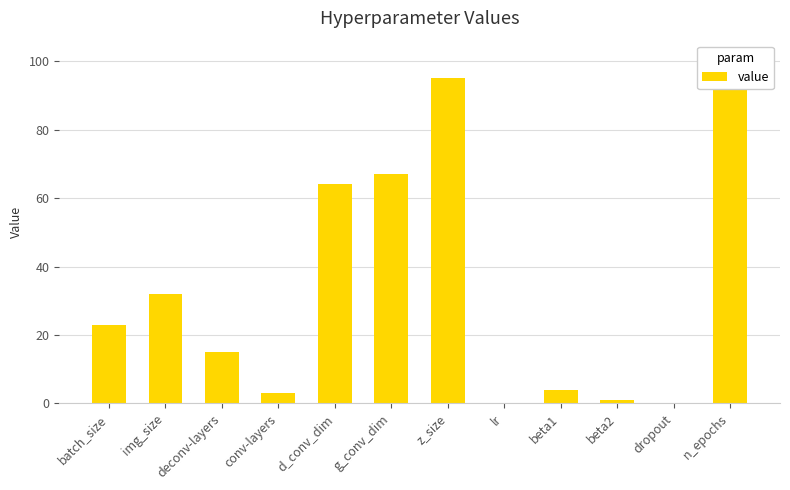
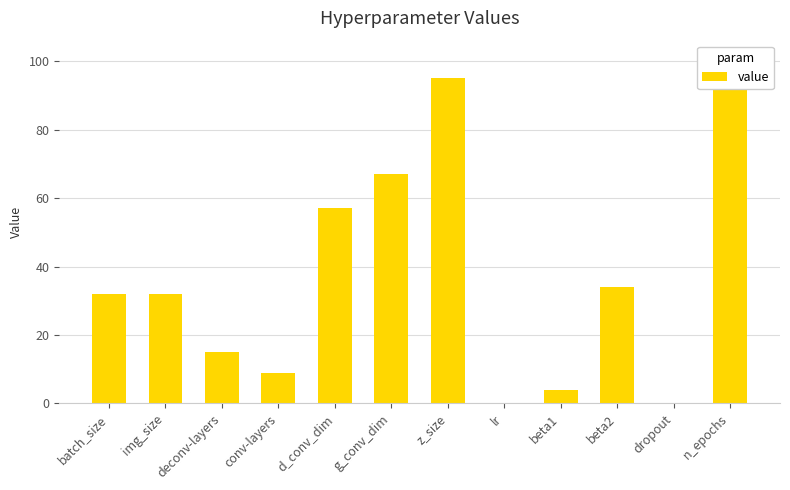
batch_size: 23 -> 32
conv-layers: 3 -> 9
d_conv_dim: 64 -> 57
beta2: 1 -> 34
